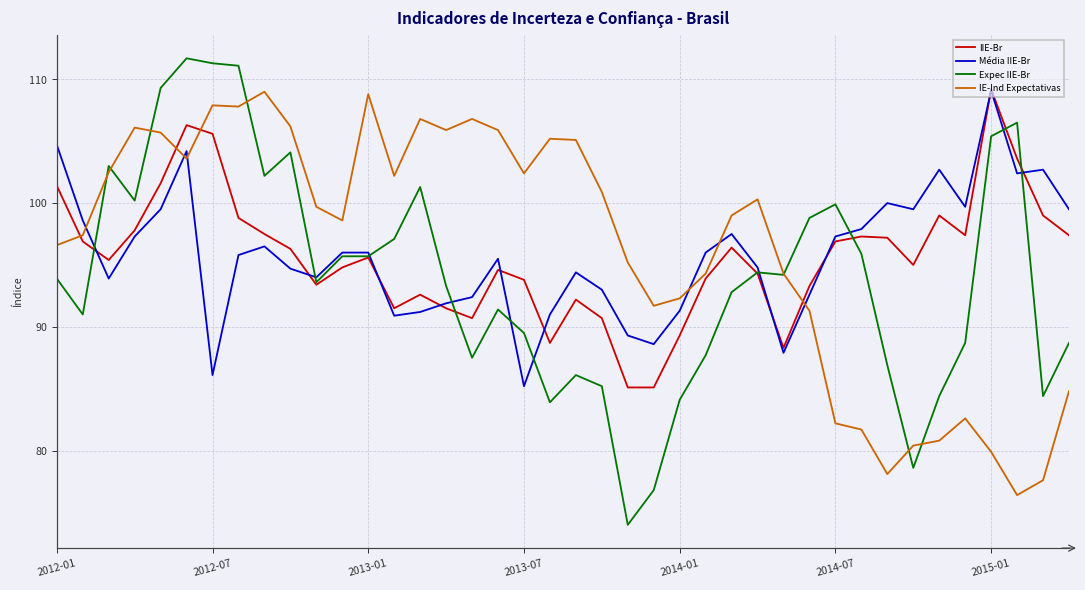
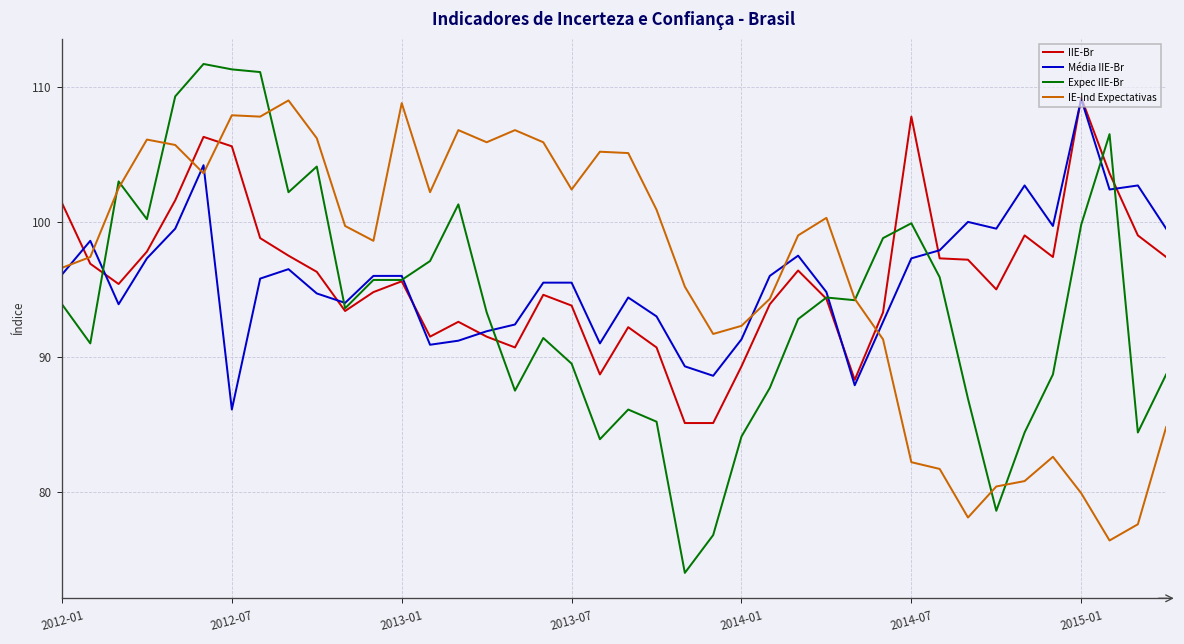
Média IIE-Br, 2012-01: 104.7 -> 96.1
Média IIE-Br, 2013-07: 85.2 -> 95.5
IIE-Br, 2014-07: 96.9 -> 107.8
Expec IIE-Br, 2015-01: 105.4 -> 99.8
